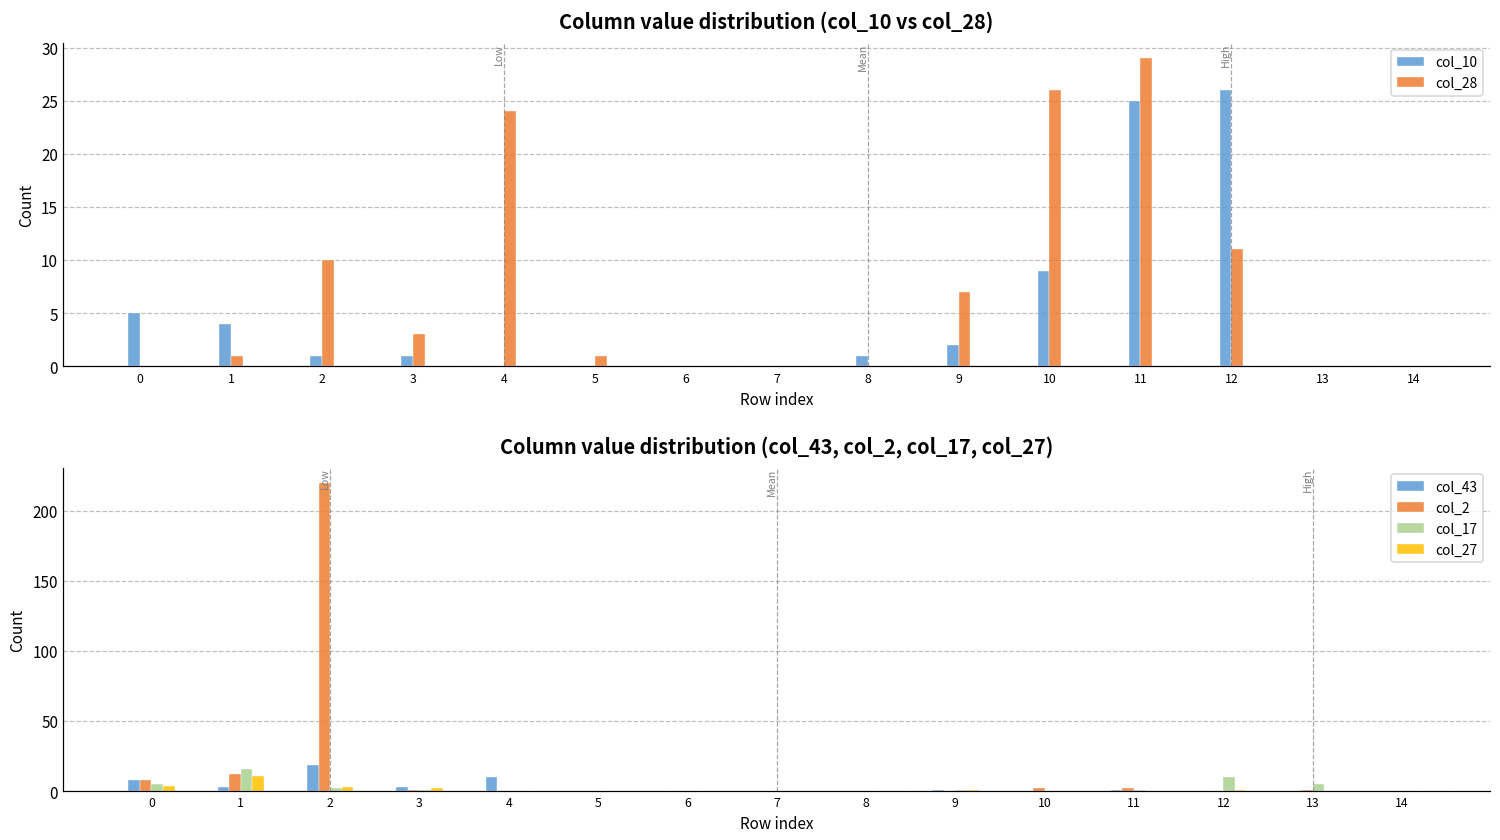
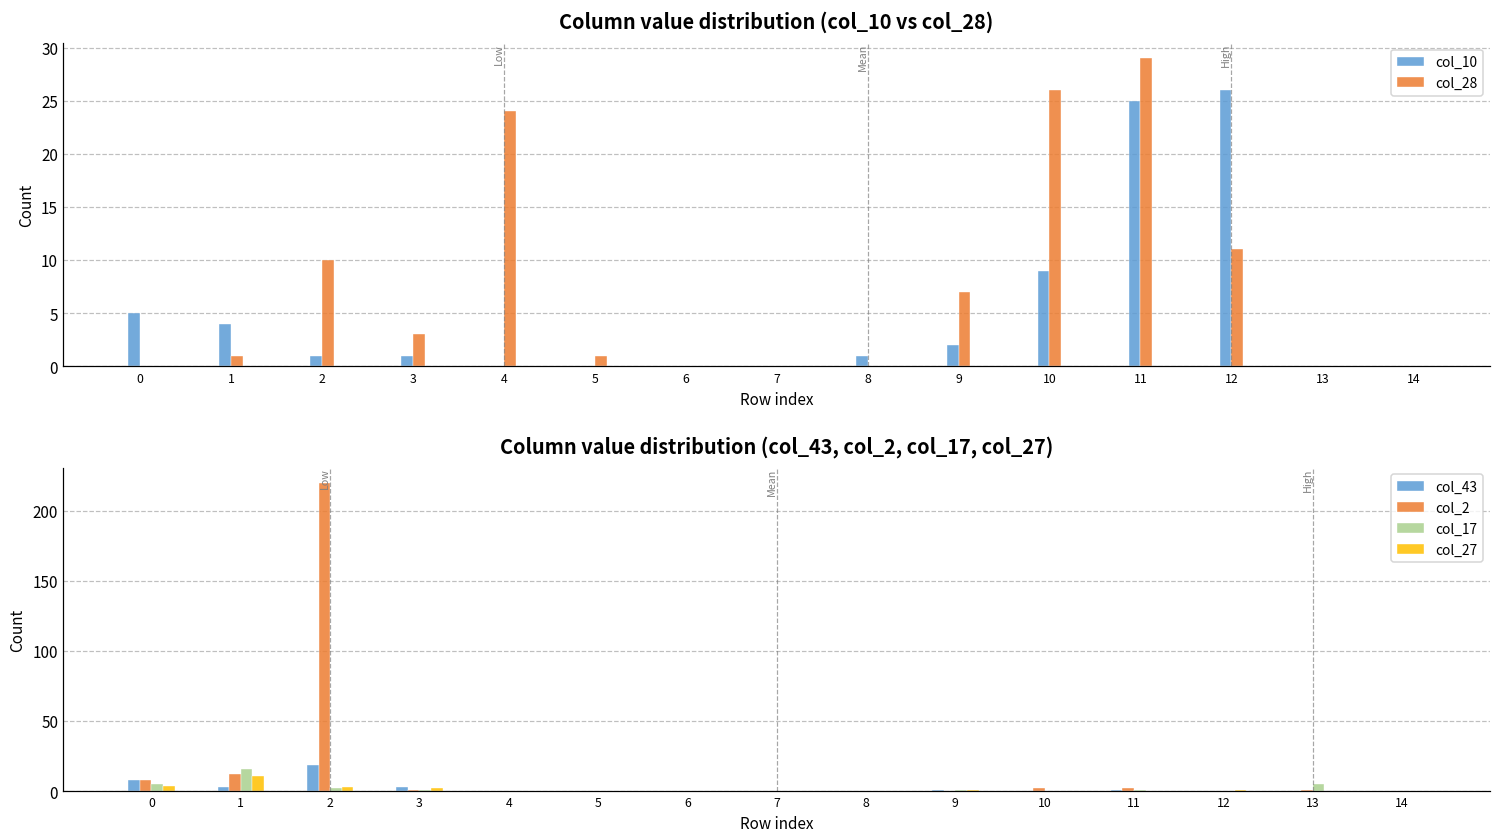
Column value distribution (col_43, col_2, col_17, col_27), col_43, 4: 10 -> 0
Column value distribution (col_43, col_2, col_17, col_27), col_17, 12: 10 -> 0
